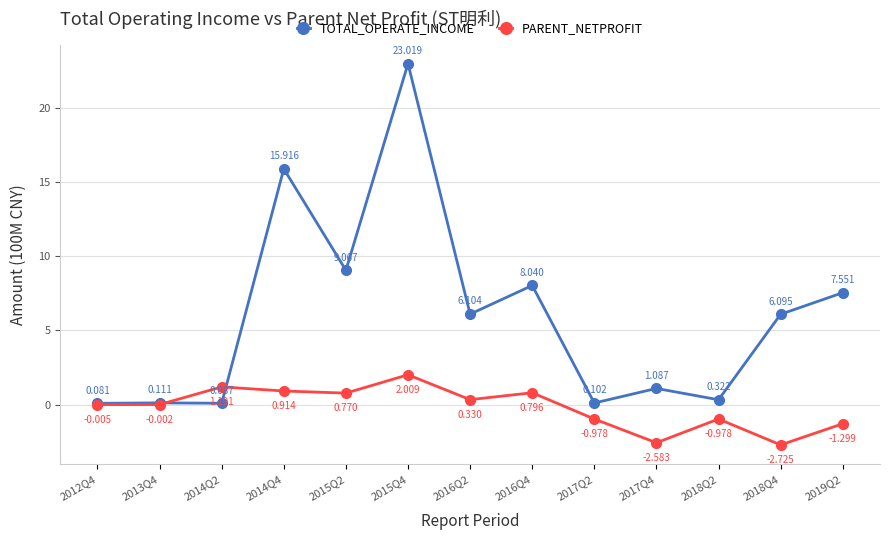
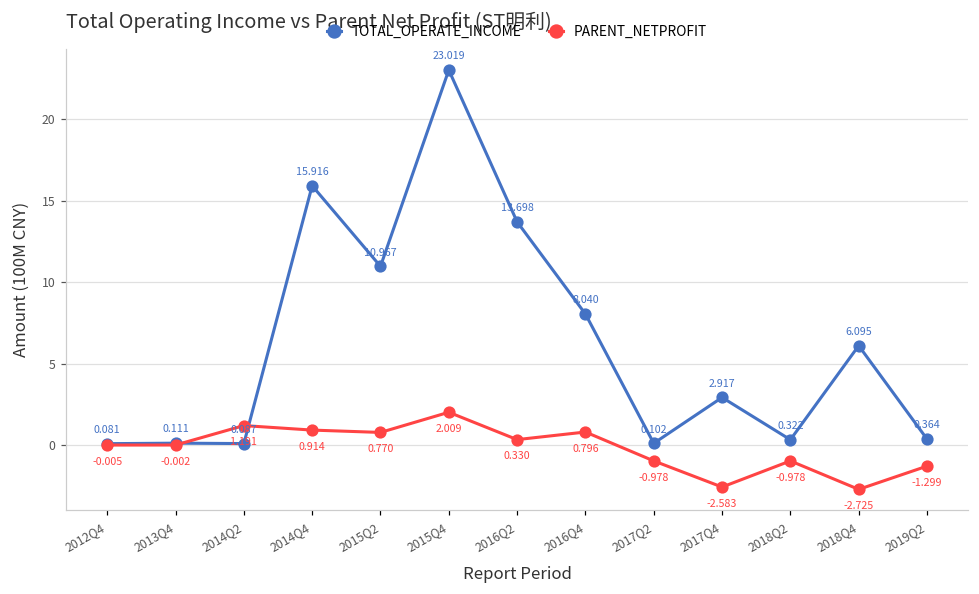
TOTAL_OPERATE_INCOME, 2015Q2: 9.067 -> 10.967
TOTAL_OPERATE_INCOME, 2016Q2: 6.104 -> 13.698
TOTAL_OPERATE_INCOME, 2017Q4: 1.087 -> 2.917
TOTAL_OPERATE_INCOME, 2019Q2: 7.551 -> 0.364
